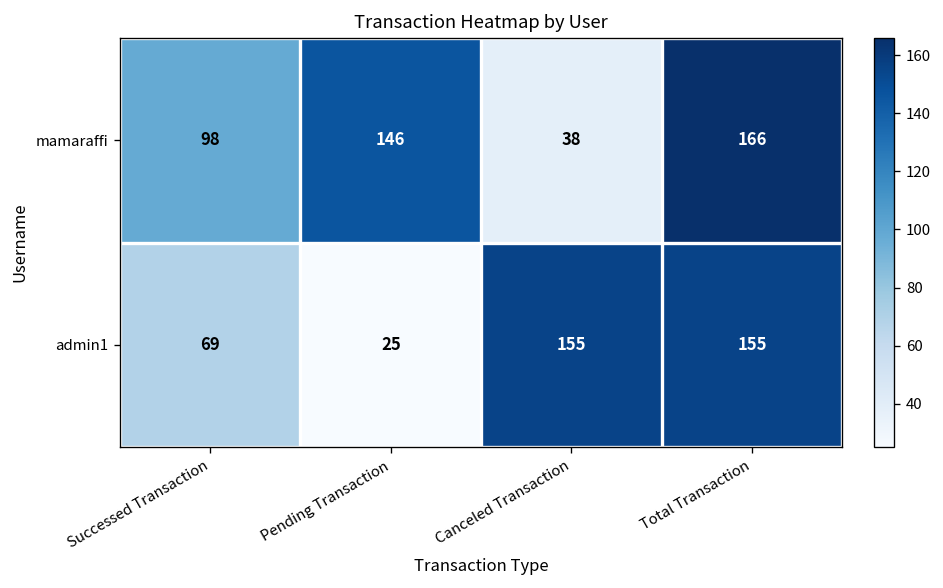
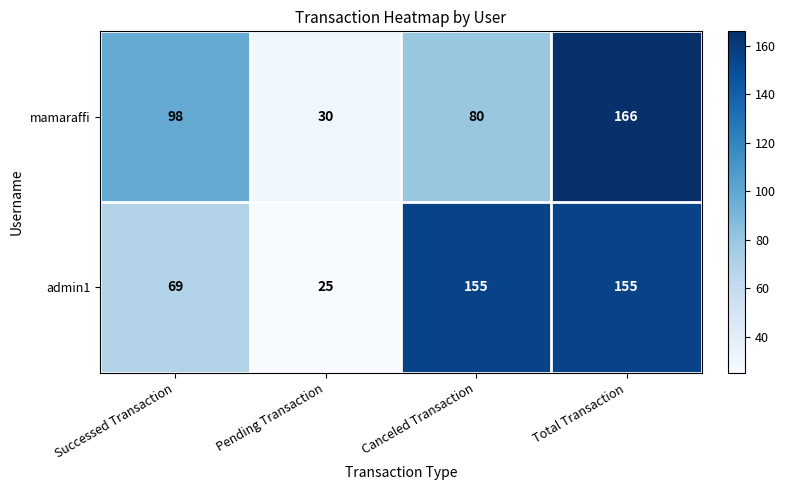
mamaraffi, Pending Transaction: 146 -> 30
mamaraffi, Canceled Transaction: 38 -> 80
